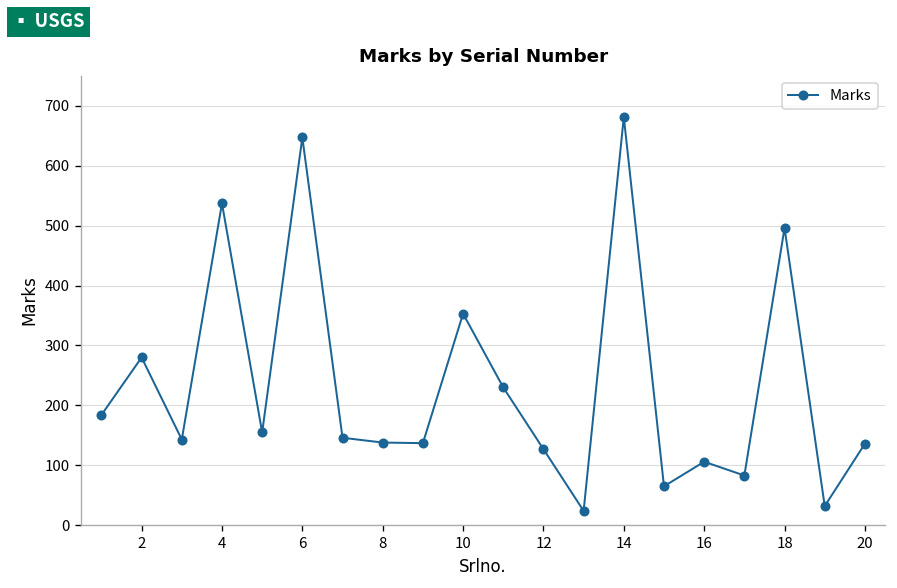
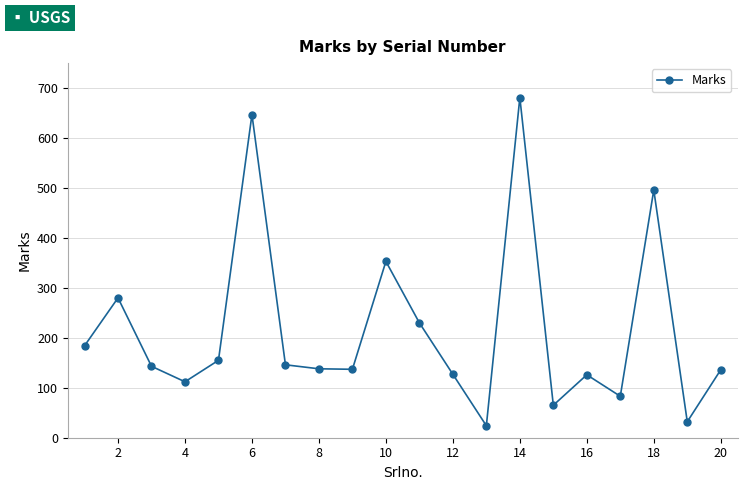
4: 540 -> 110
16: 110 -> 130
